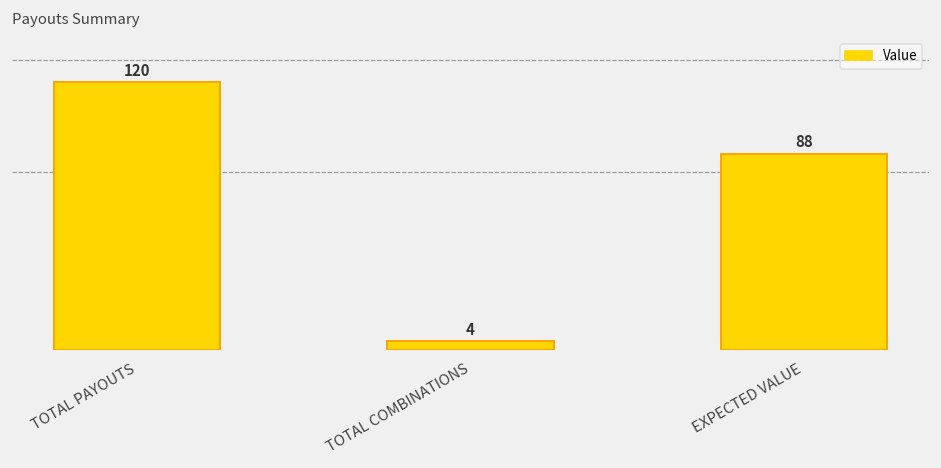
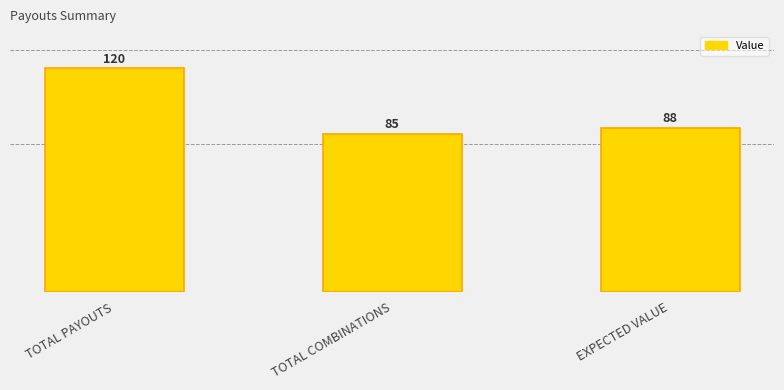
TOTAL COMBINATIONS: 4 -> 85
